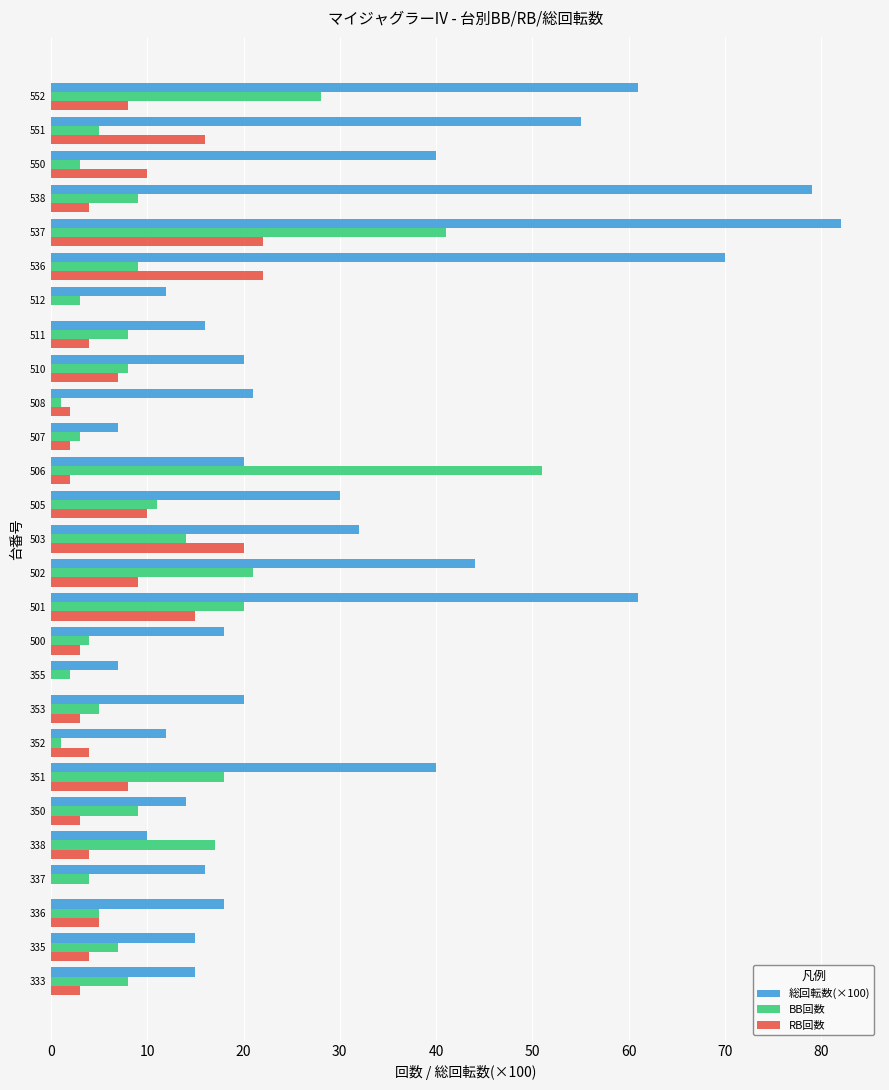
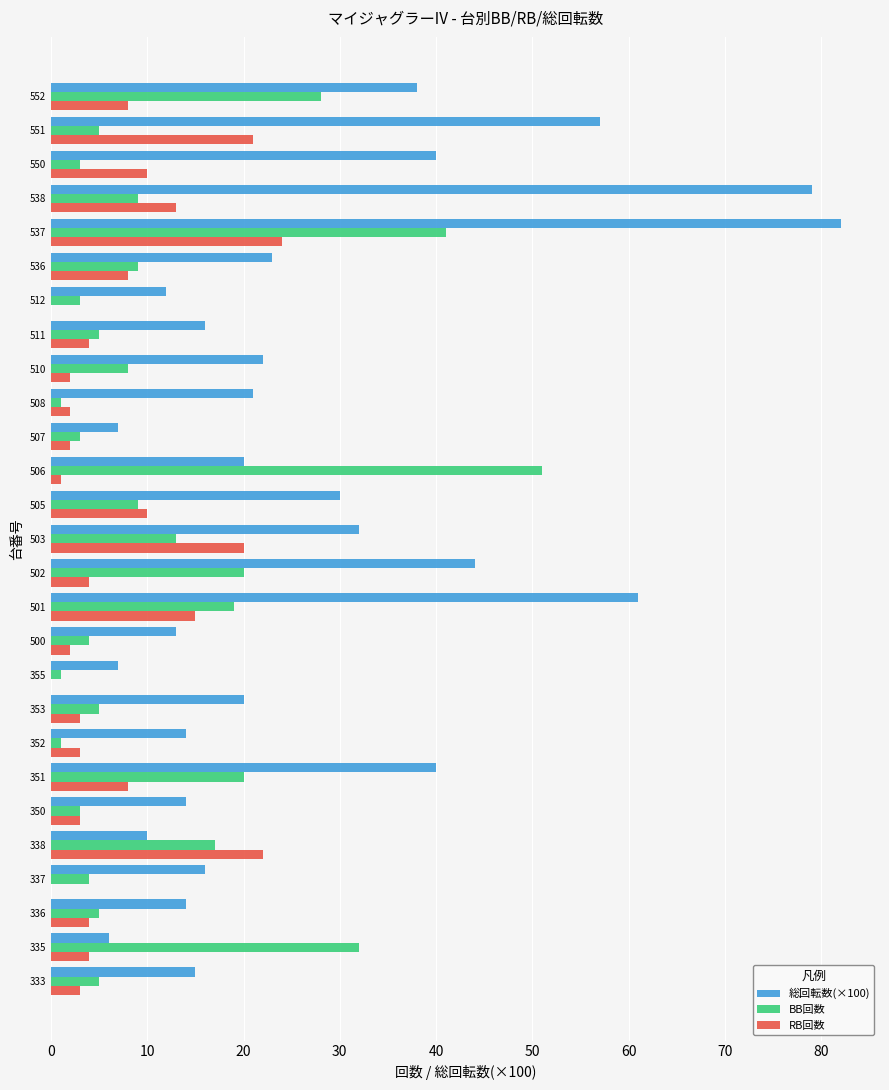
総回転数(×100), 552: 61 -> 38
総回転数(×100), 551: 55 -> 57
RB回数, 551: 16 -> 21
RB回数, 538: 4 -> 13
RB回数, 537: 22 -> 24
総回転数(×100), 536: 70 -> 23
RB回数, 536: 22 -> 8
BB回数, 511: 8 -> 5
総回転数(×100), 510: 20 -> 22
RB回数, 510: 7 -> 2
RB回数, 506: 2 -> 1
BB回数, 505: 11 -> 9
BB回数, 503: 14 -> 13
BB回数, 502: 21 -> 20
RB回数, 502: 9 -> 4
BB回数, 501: 20 -> 19
総回転数(×100), 500: 18 -> 13
RB回数, 500: 3 -> 2
BB回数, 355: 2 -> 1
総回転数(×100), 352: 12 -> 14
RB回数, 352: 4 -> 3
BB回数, 351: 18 -> 20
BB回数, 350: 9 -> 3
RB回数, 338: 4 -> 22
総回転数(×100), 336: 18 -> 14
RB回数, 336: 5 -> 4
総回転数(×100), 335: 15 -> 6
BB回数, 335: 7 -> 32
BB回数, 333: 8 -> 5
